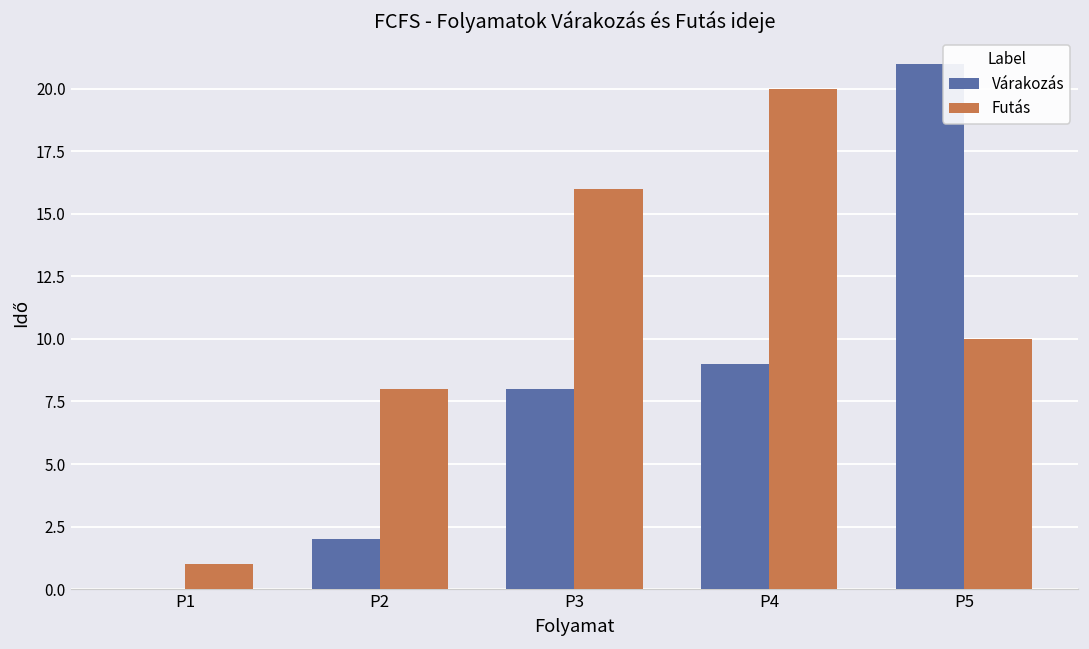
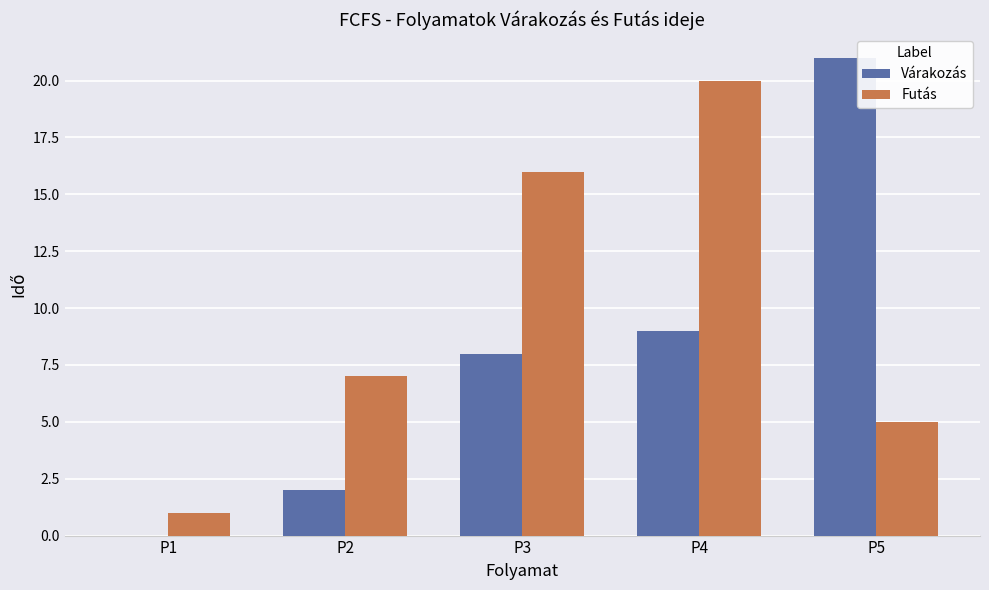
Futás, P2: 8 -> 7
Futás, P5: 10 -> 5
